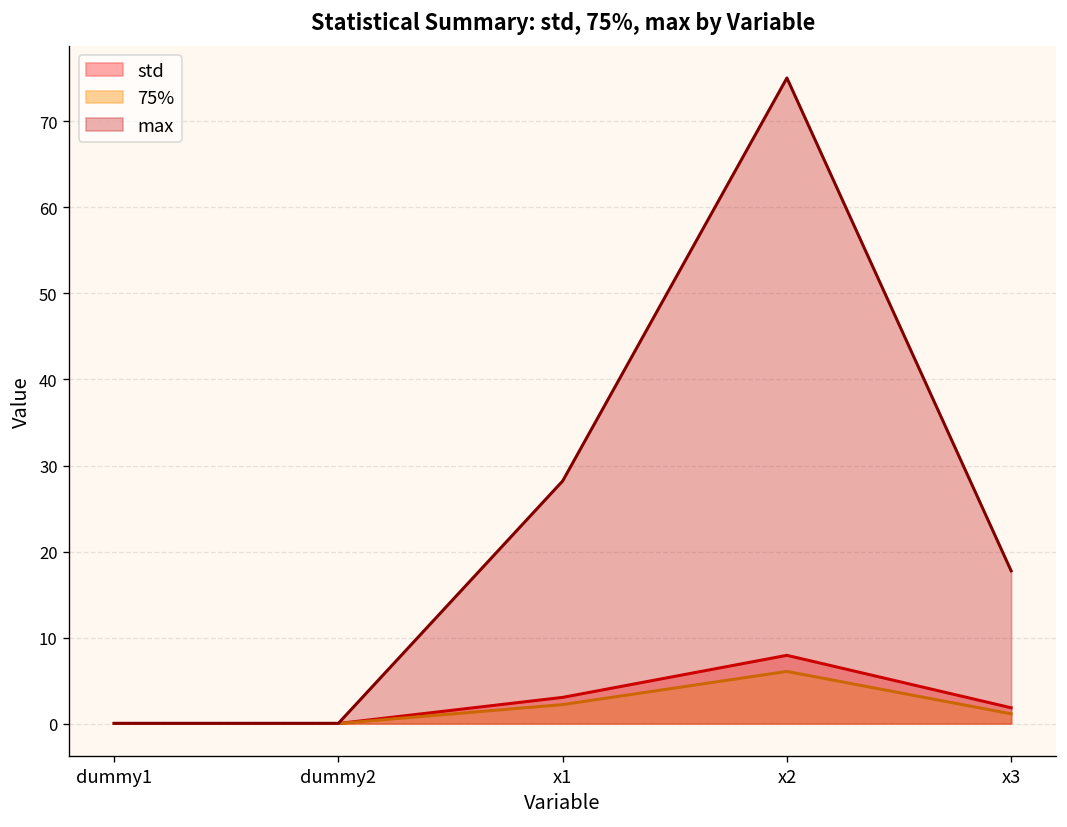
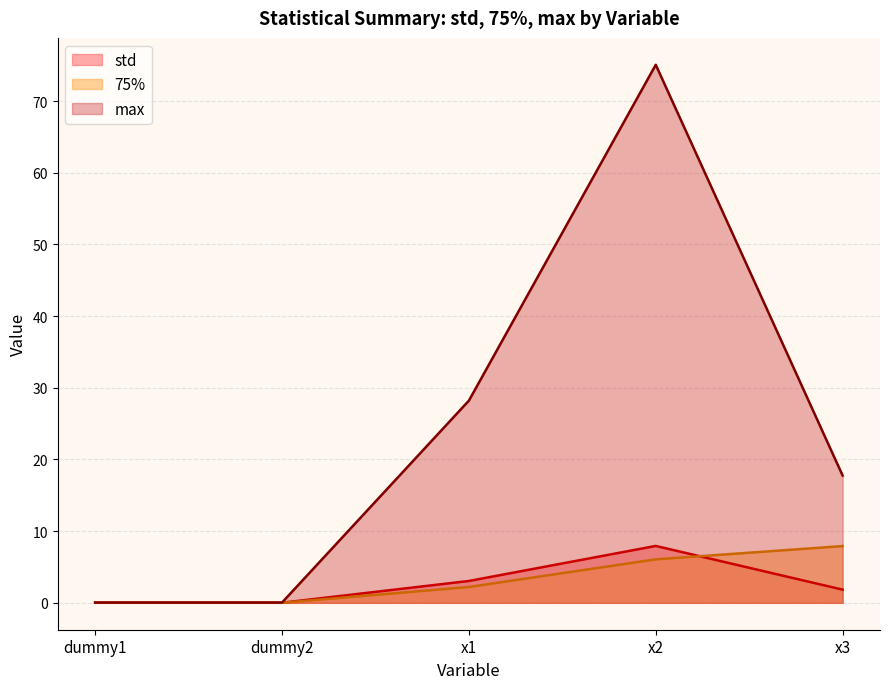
75%, x3: 1 -> 8
